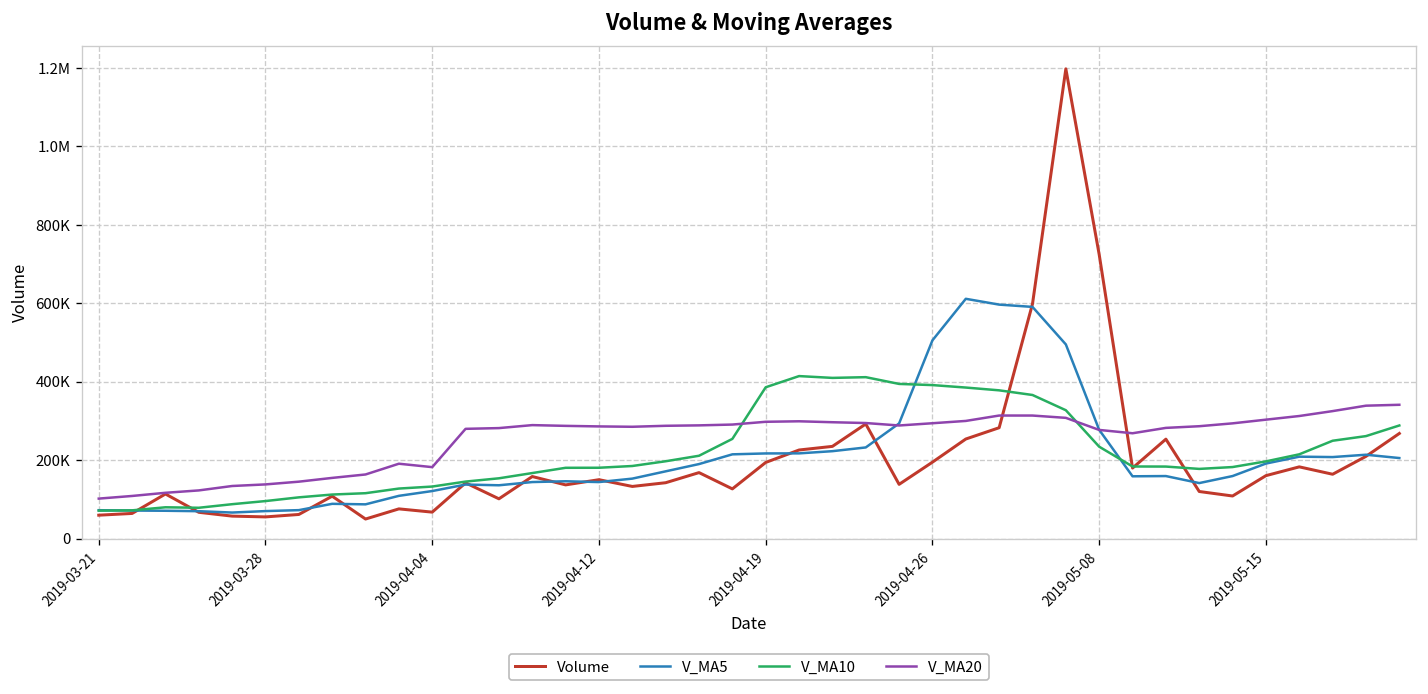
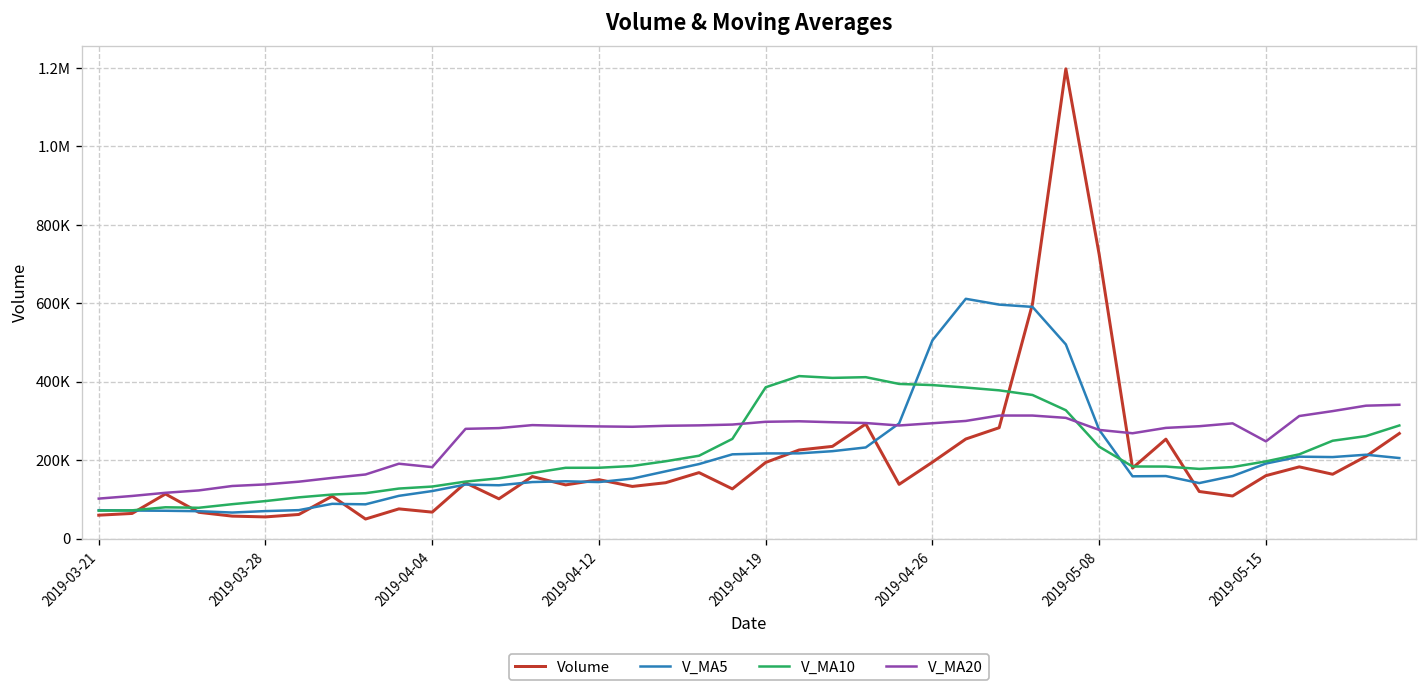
V_MA20, 2019-05-15: 300000 -> 250000
